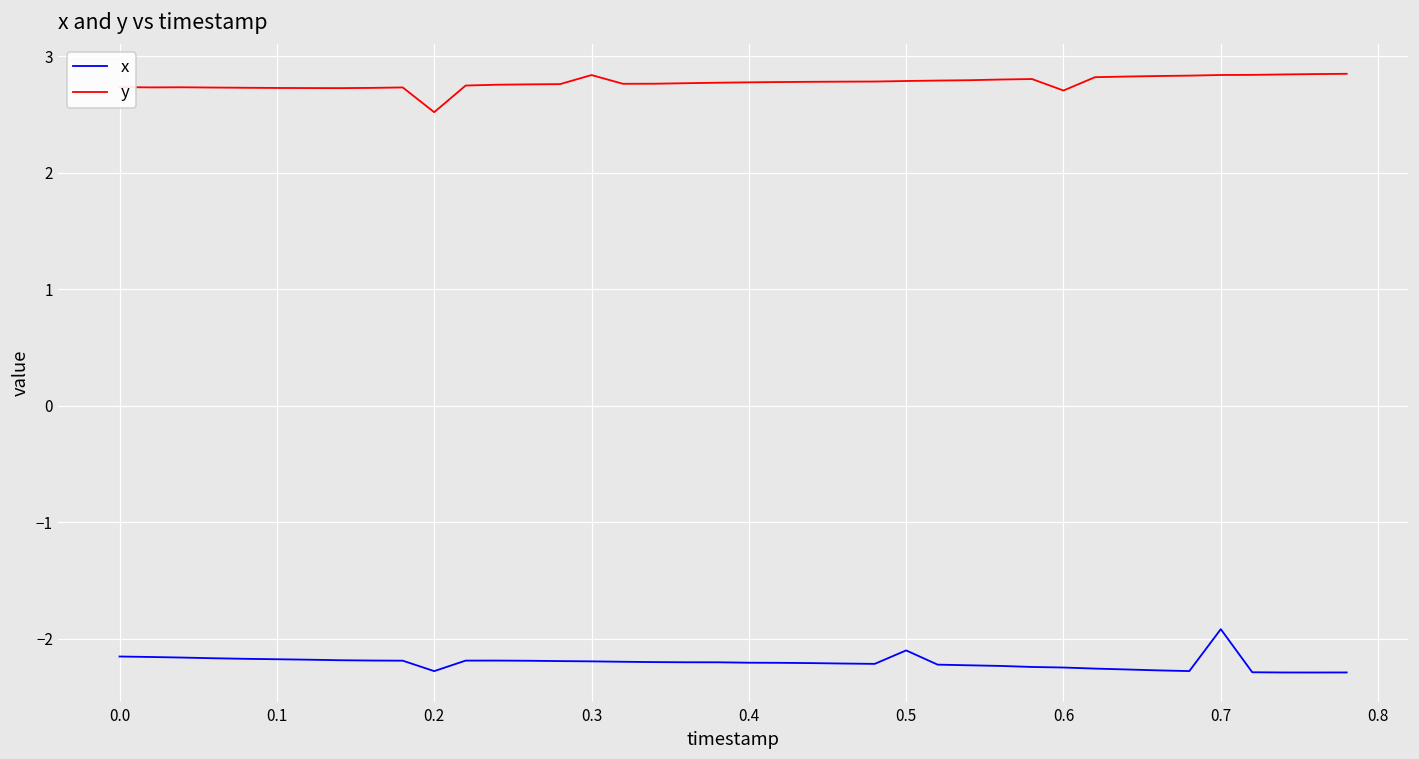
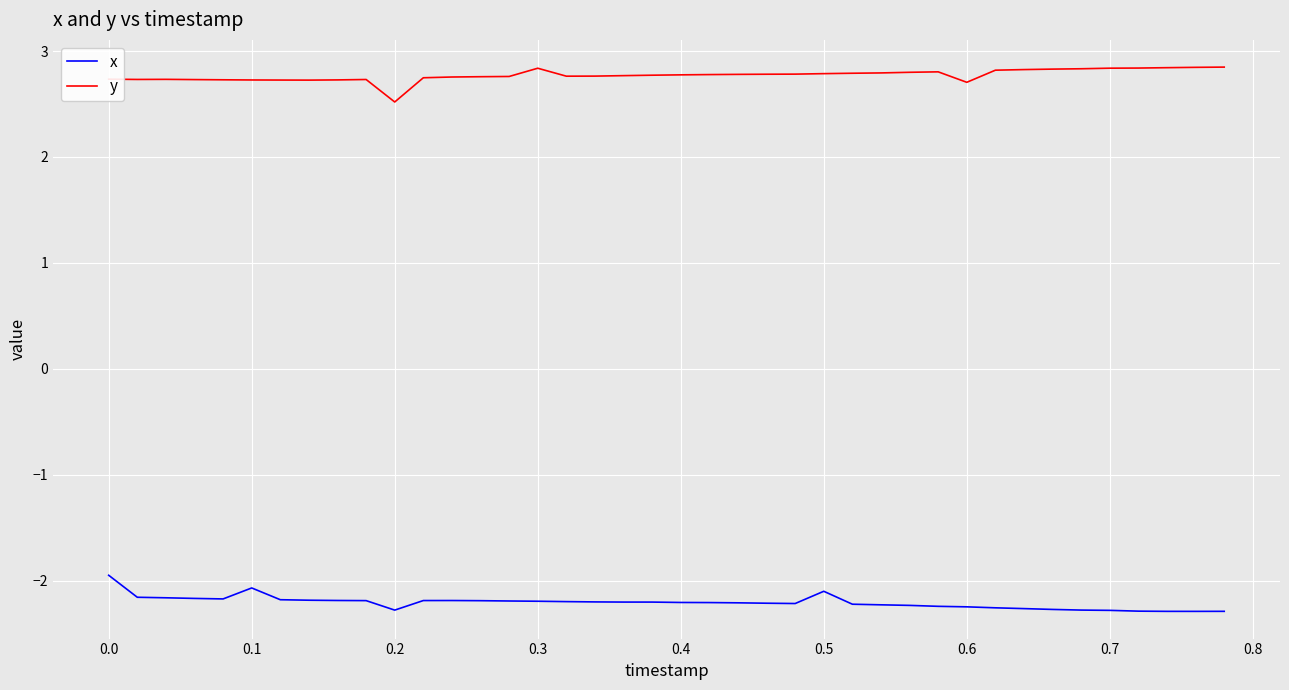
x, 0.0: -2.15 -> -1.95
x, 0.1: -2.18 -> -2.07
x, 0.7: -1.92 -> -2.28
